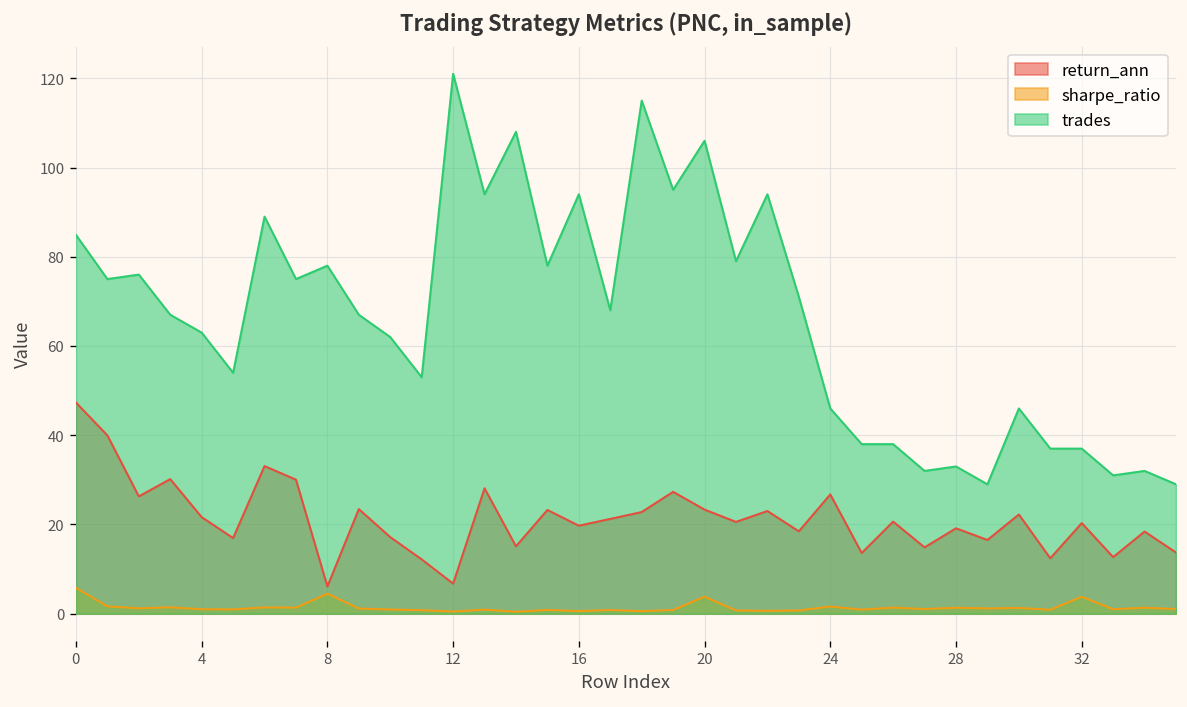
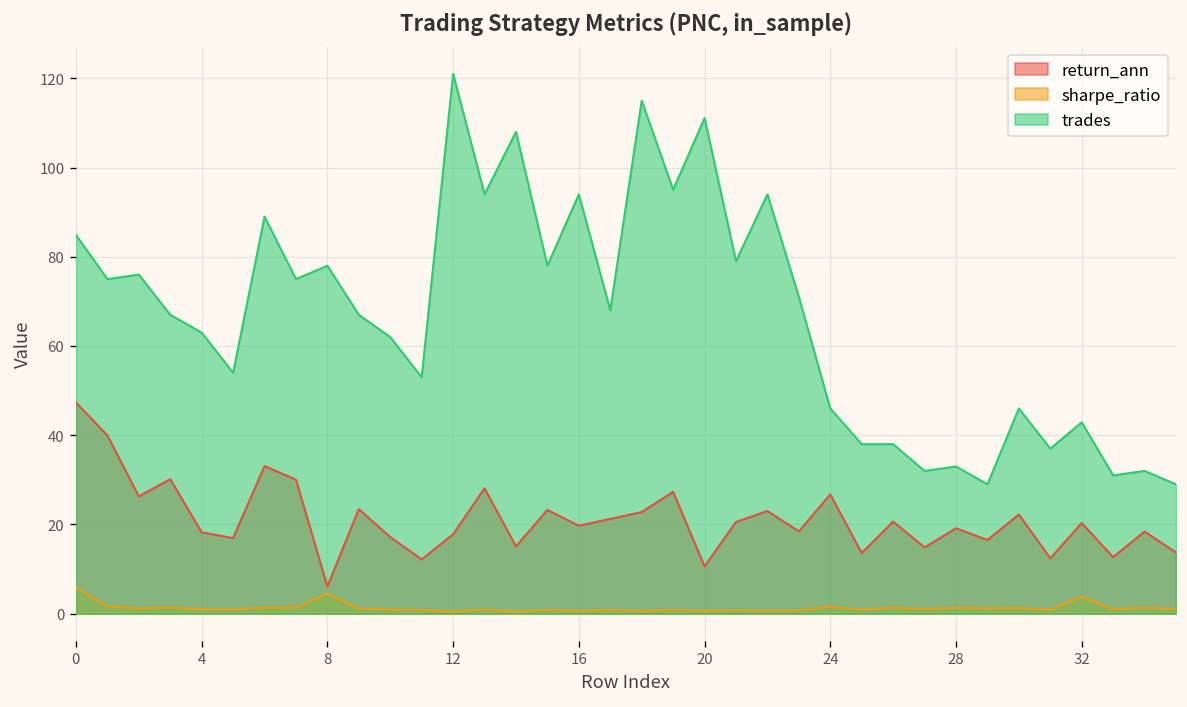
return_ann, 4: 22 -> 18
return_ann, 12: 7 -> 18
return_ann, 20: 23 -> 11
sharpe_ratio, 20: 4 -> 1
trades, 20: 106 -> 111
trades, 32: 37 -> 43
